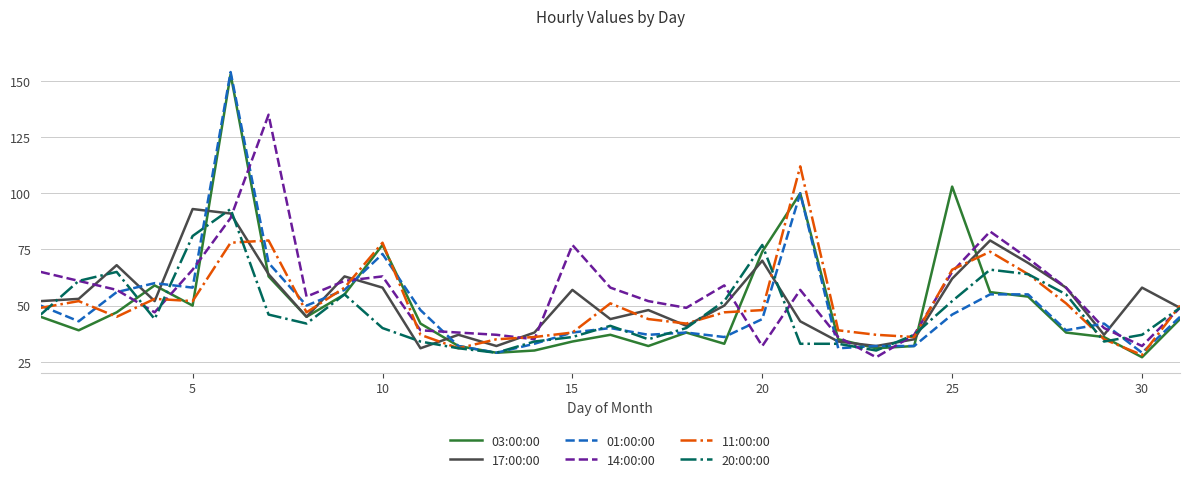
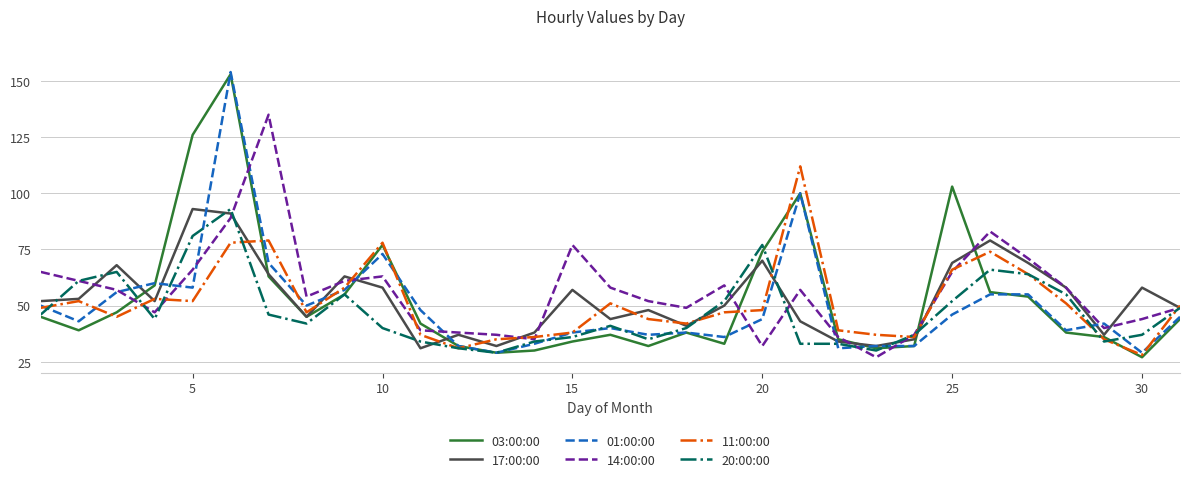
03:00:00, 5: 50 -> 126
17:00:00, 25: 62 -> 69
14:00:00, 30: 32 -> 44
